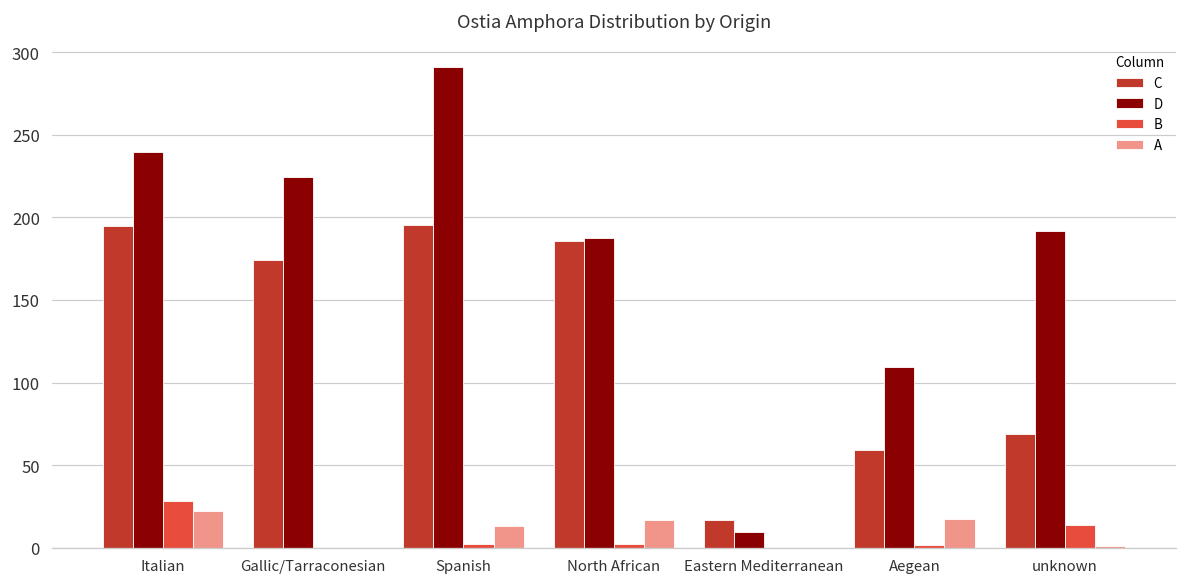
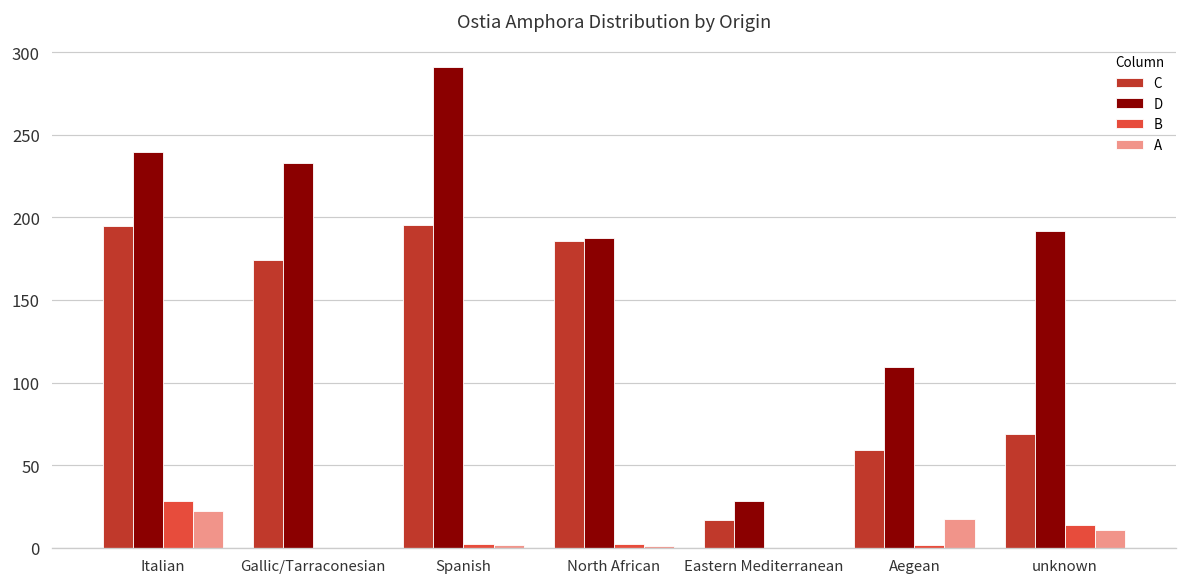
D, Gallic/Tarraconesian: 224 -> 233
A, Spanish: 13 -> 2
A, North African: 17 -> 1
D, Eastern Mediterranean: 10 -> 28
A, unknown: 1 -> 11
